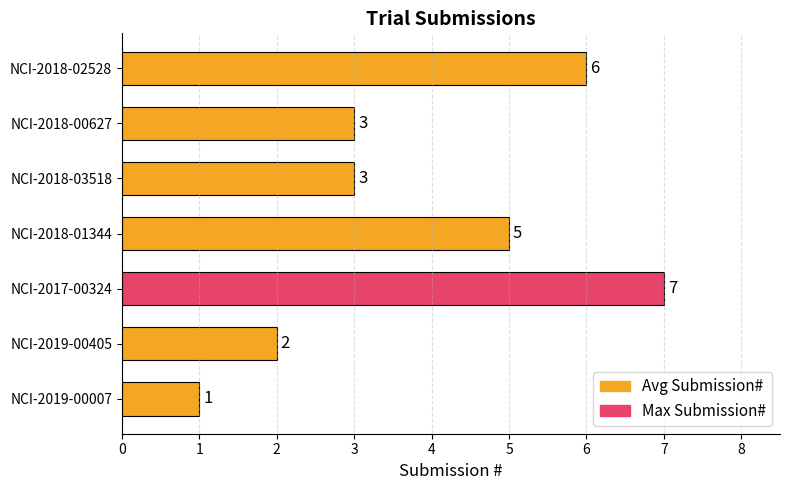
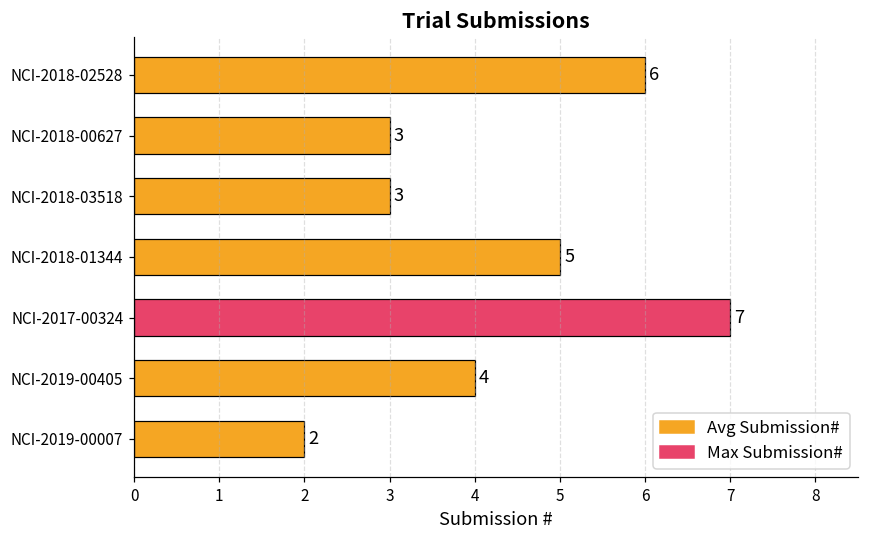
NCI-2019-00405: 2 -> 4
NCI-2019-00007: 1 -> 2
